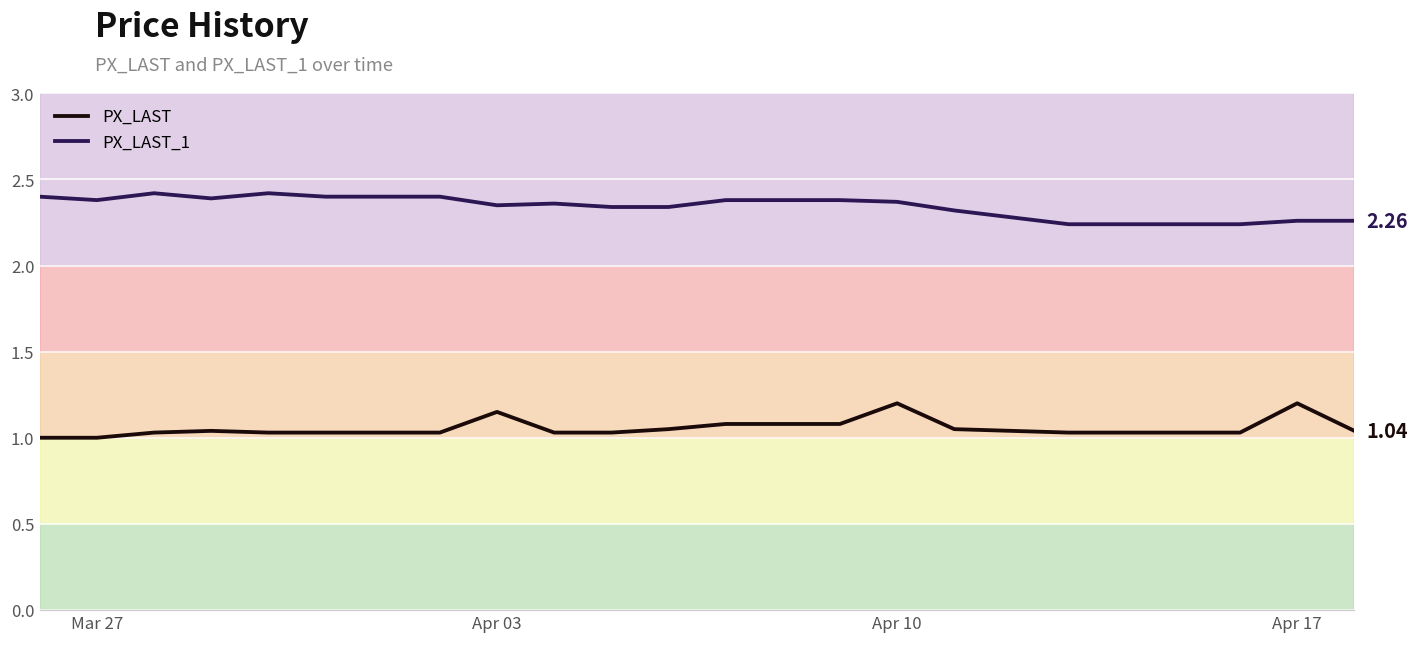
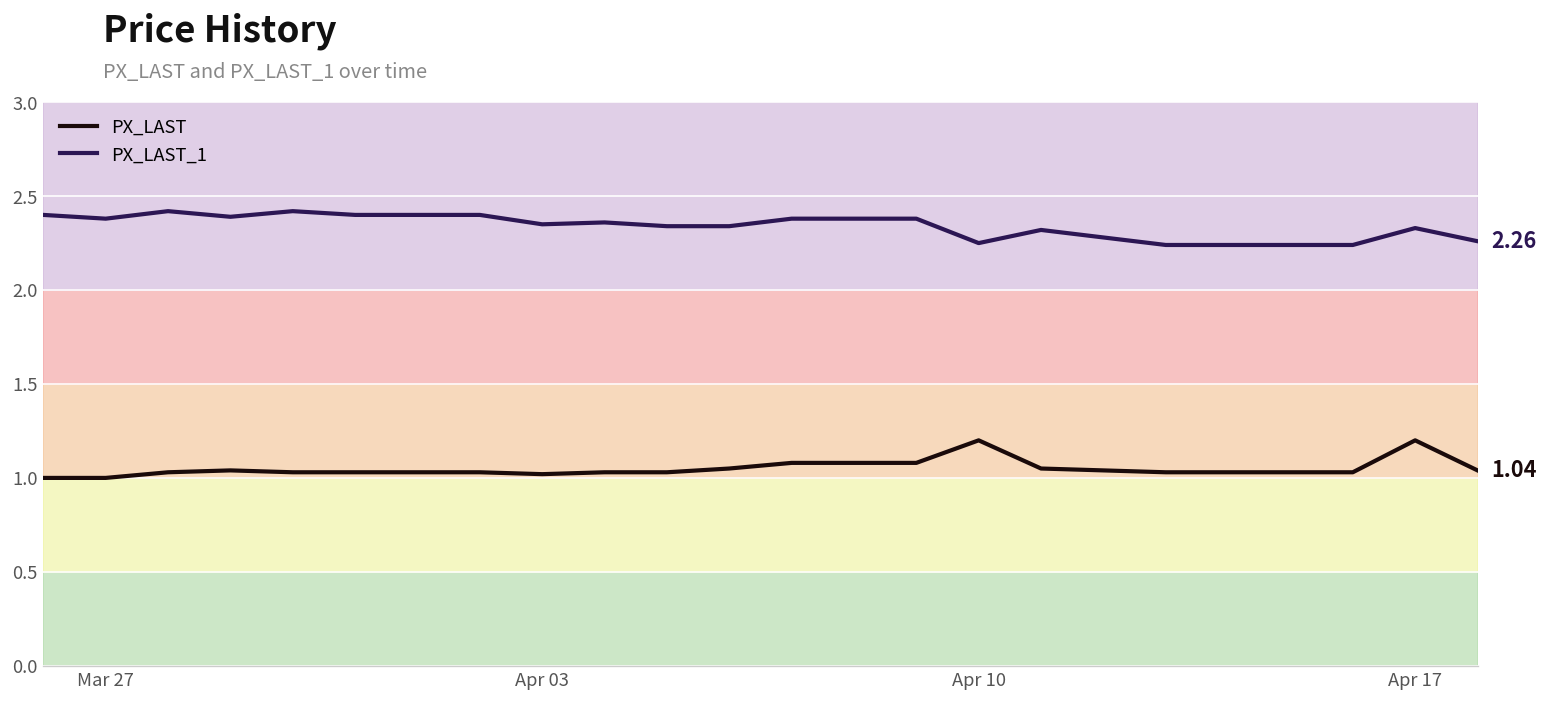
PX_LAST, Apr 03: 1.15 -> 1.02
PX_LAST_1, Apr 10: 2.37 -> 2.25
PX_LAST_1, Apr 17: 2.26 -> 2.33
